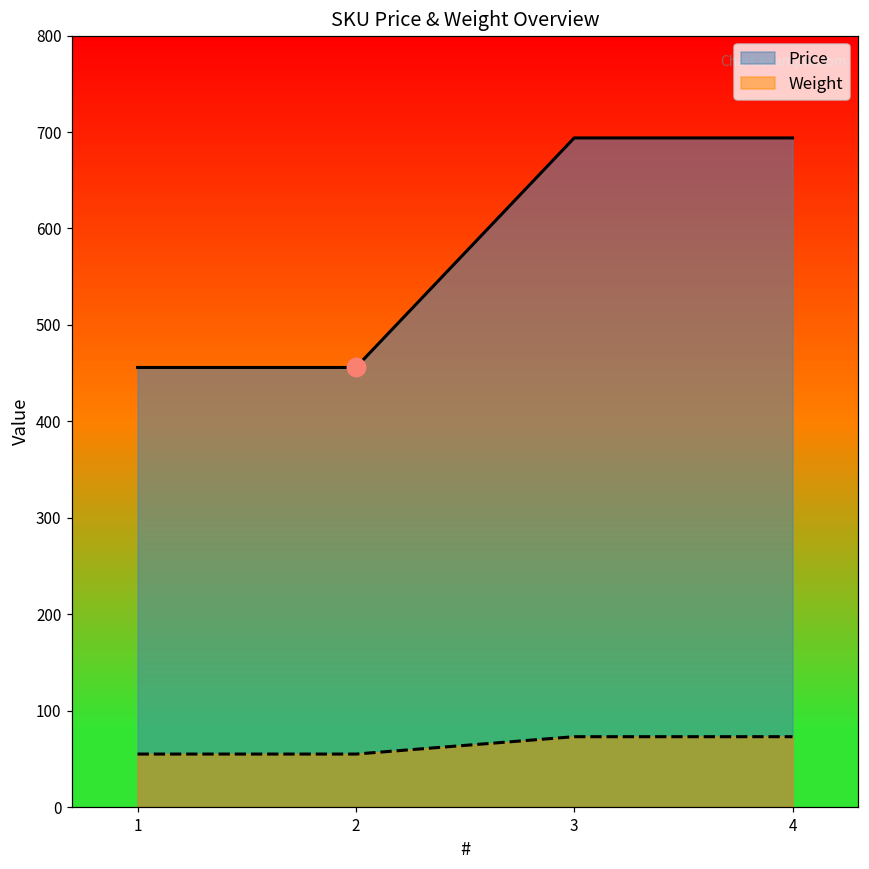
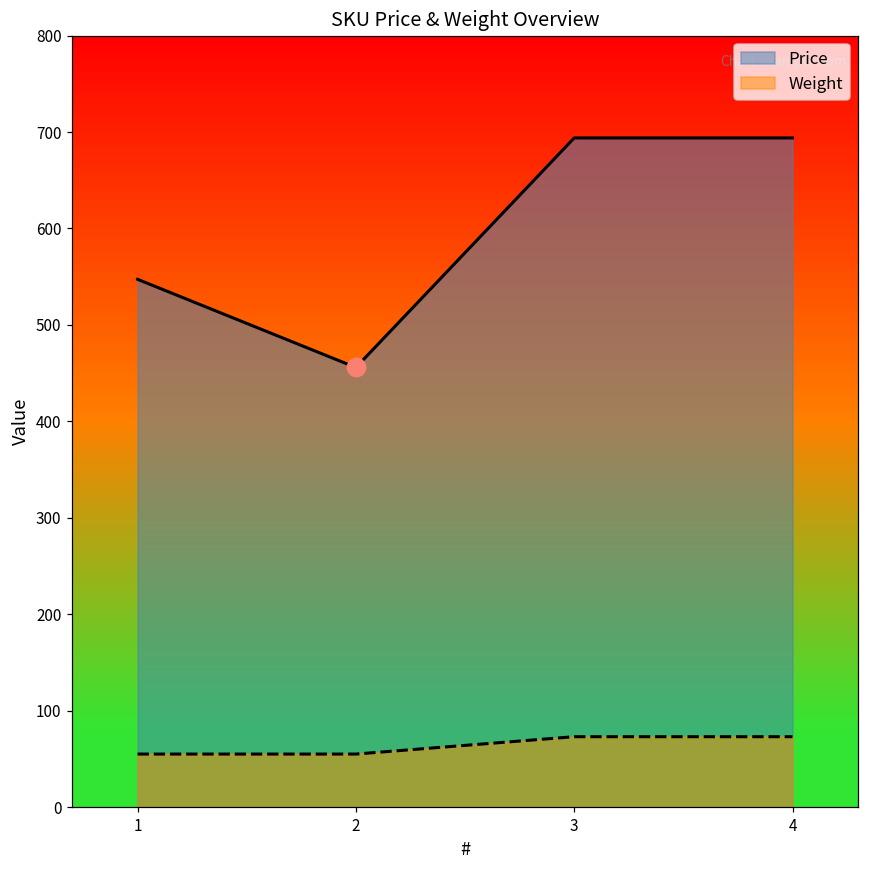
Price, 1: 460 -> 550
